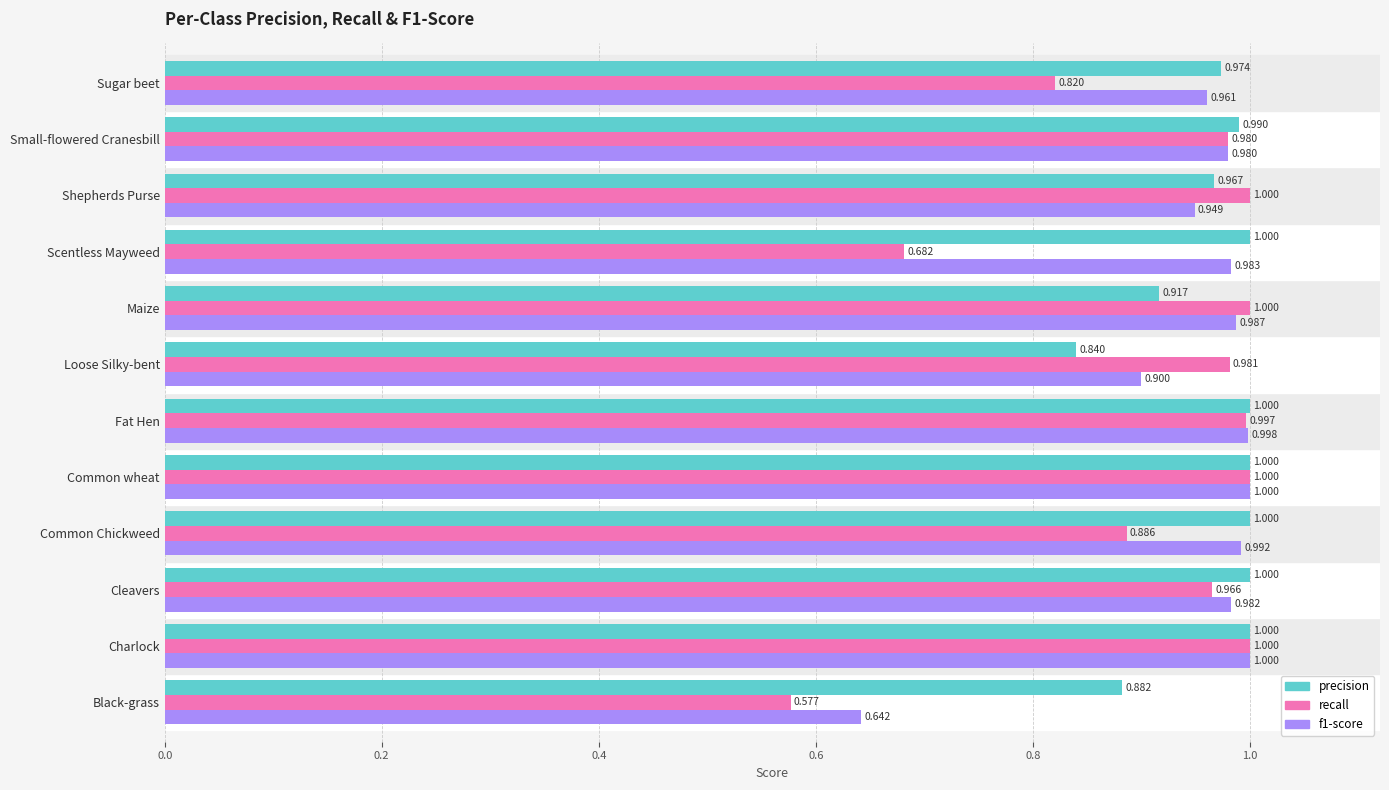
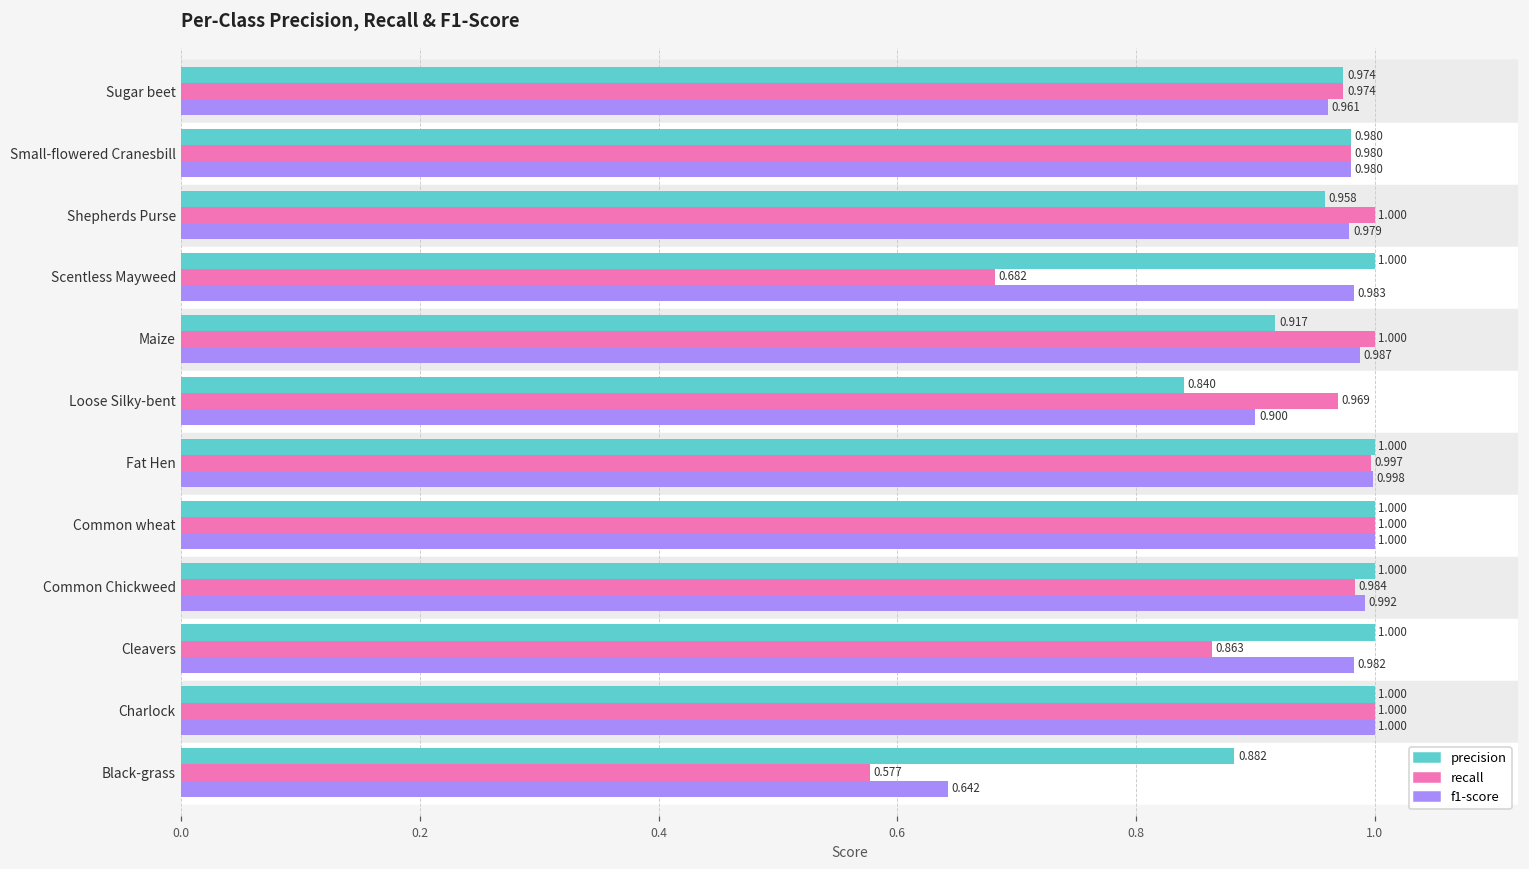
recall, Sugar beet: 0.820 -> 0.974
precision, Small-flowered Cranesbill: 0.990 -> 0.980
precision, Shepherds Purse: 0.967 -> 0.958
f1-score, Shepherds Purse: 0.949 -> 0.979
recall, Loose Silky-bent: 0.981 -> 0.969
recall, Common Chickweed: 0.886 -> 0.984
recall, Cleavers: 0.966 -> 0.863
